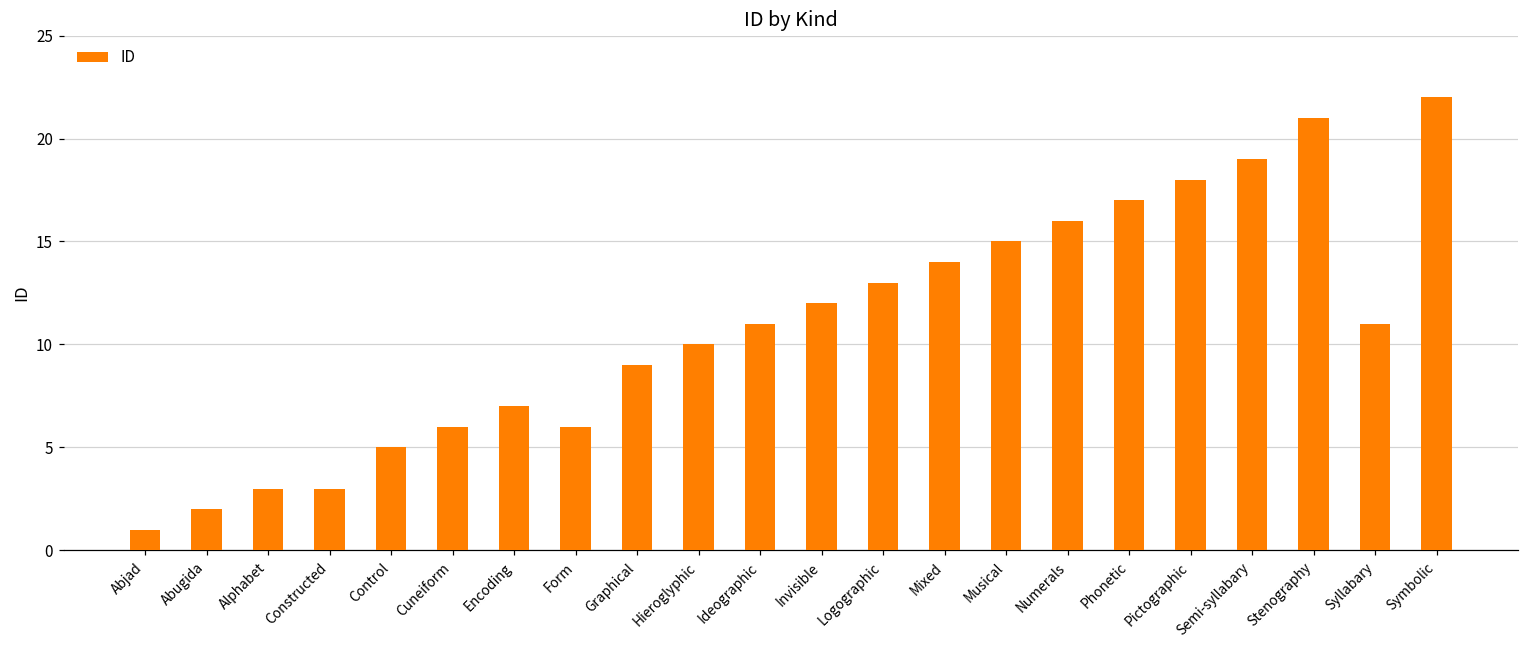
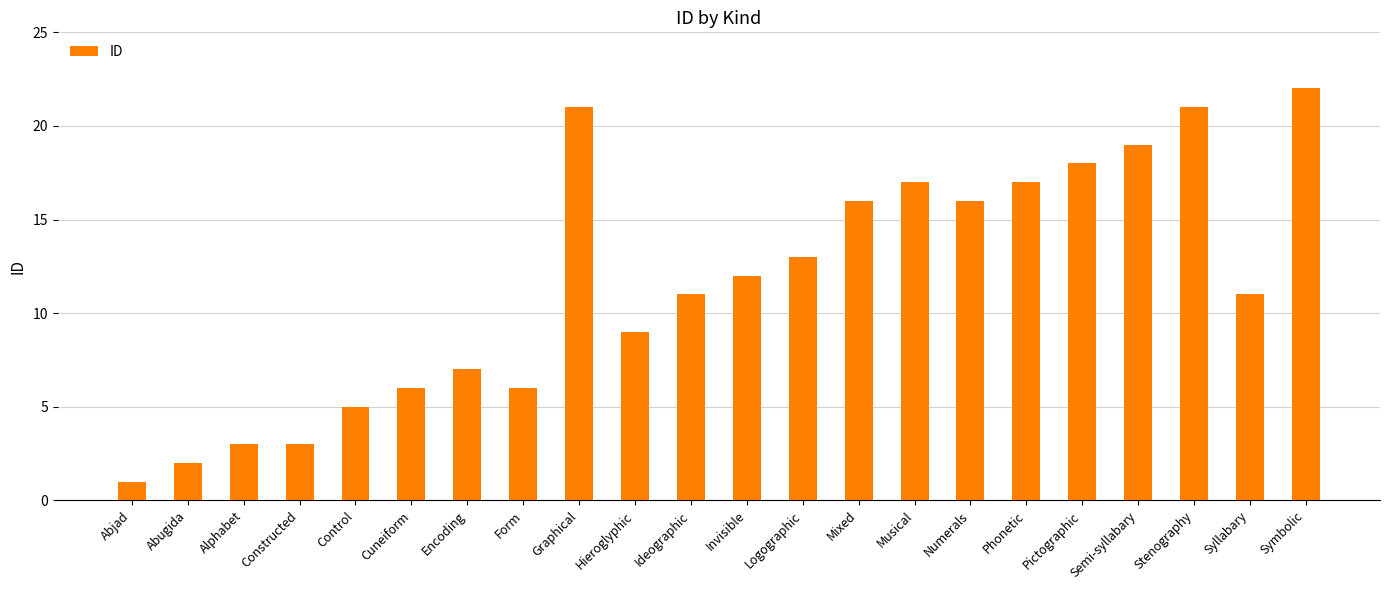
Graphical: 9 -> 21
Hieroglyphic: 10 -> 9
Mixed: 14 -> 16
Musical: 15 -> 17
